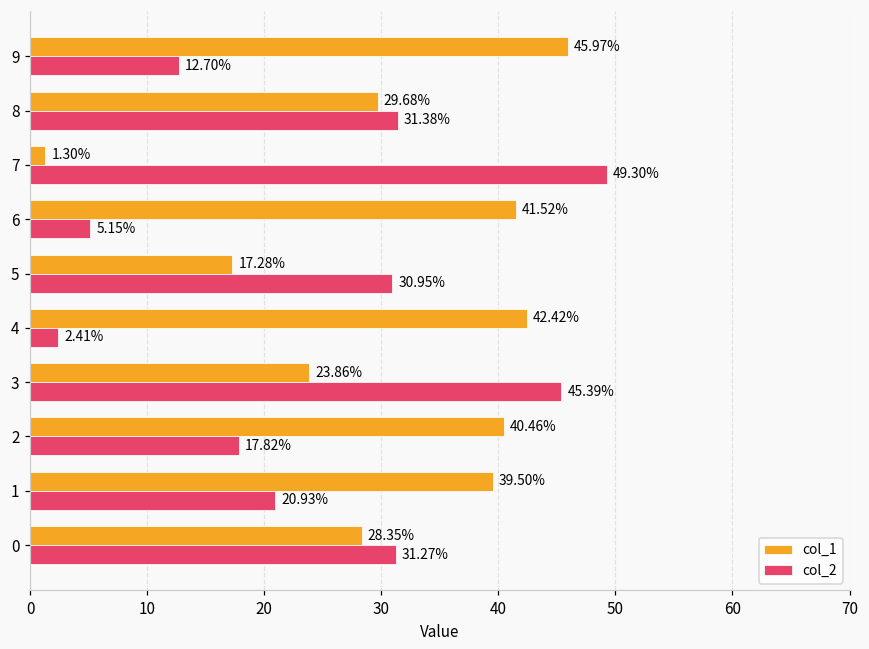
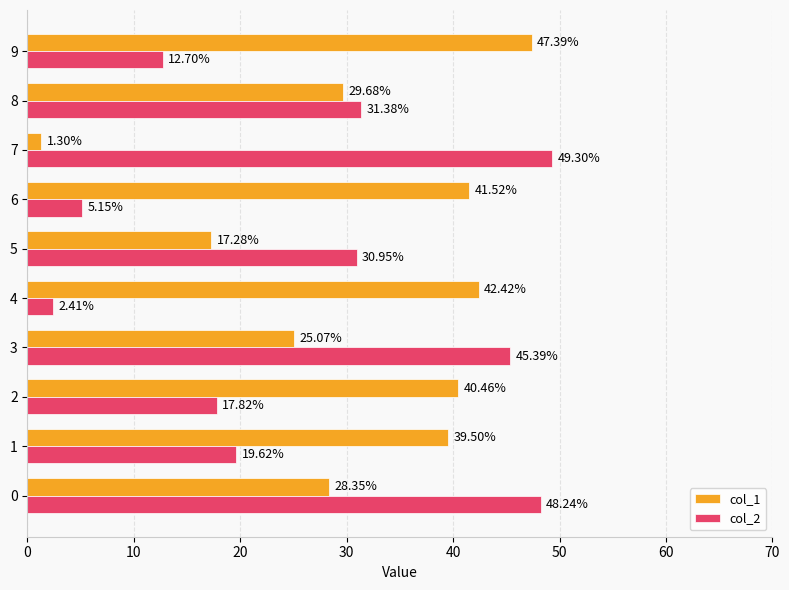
col_1, 9: 45.97% -> 47.39%
col_1, 3: 23.86% -> 25.07%
col_2, 1: 20.93% -> 19.62%
col_2, 0: 31.27% -> 48.24%
